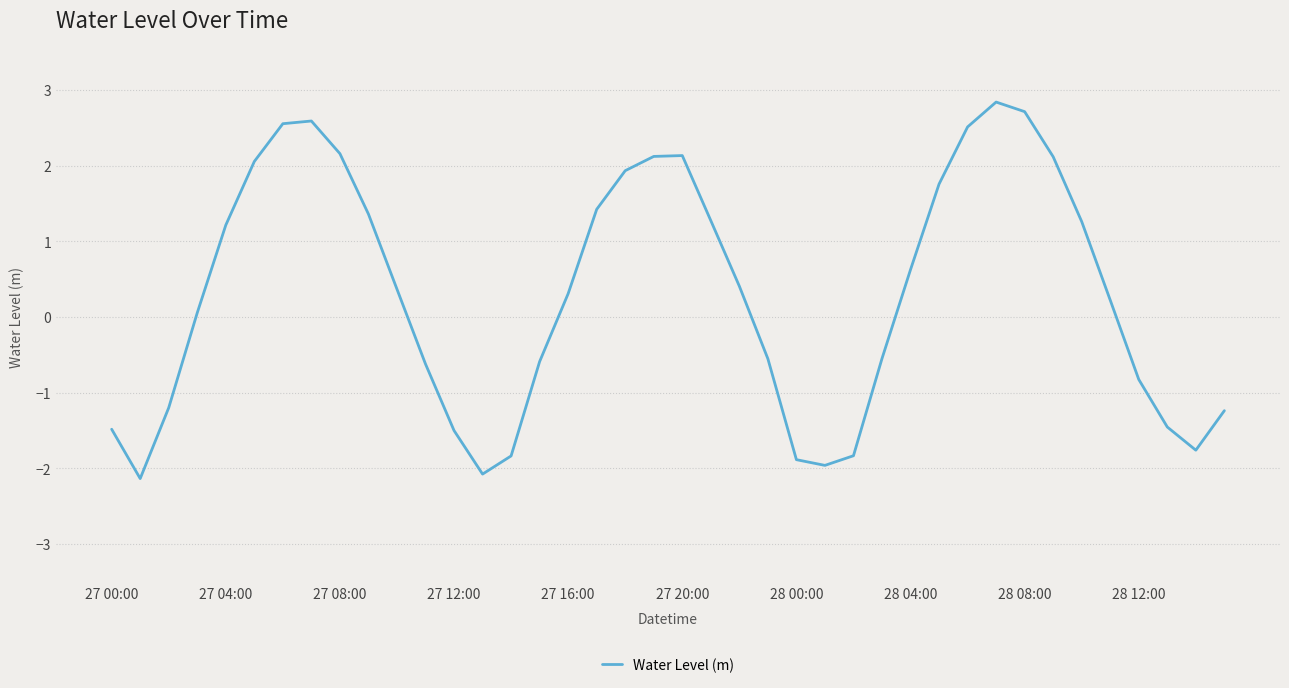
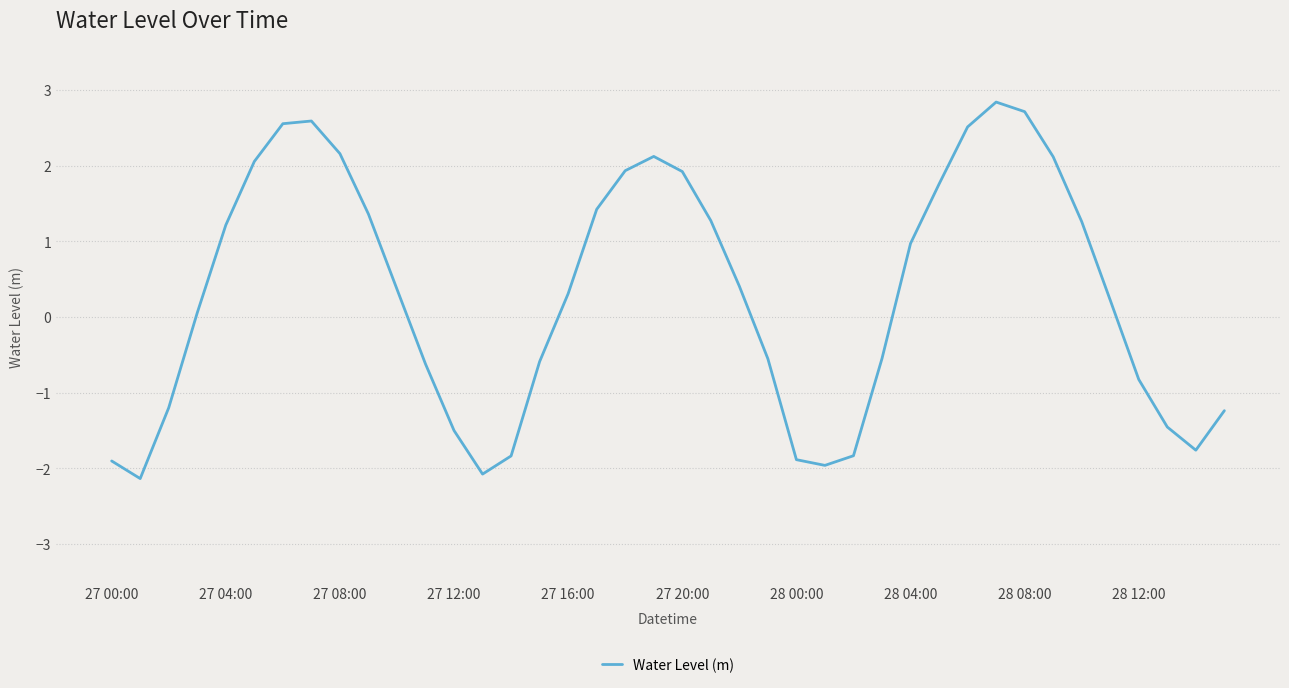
27 00:00: -1.5 -> -1.9
27 20:00: 2.1 -> 1.9
28 04:00: 0.6 -> 1.0
